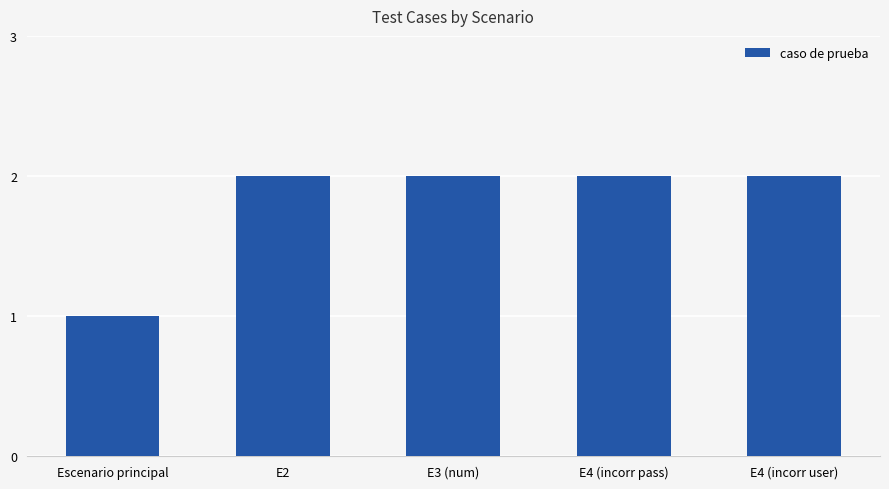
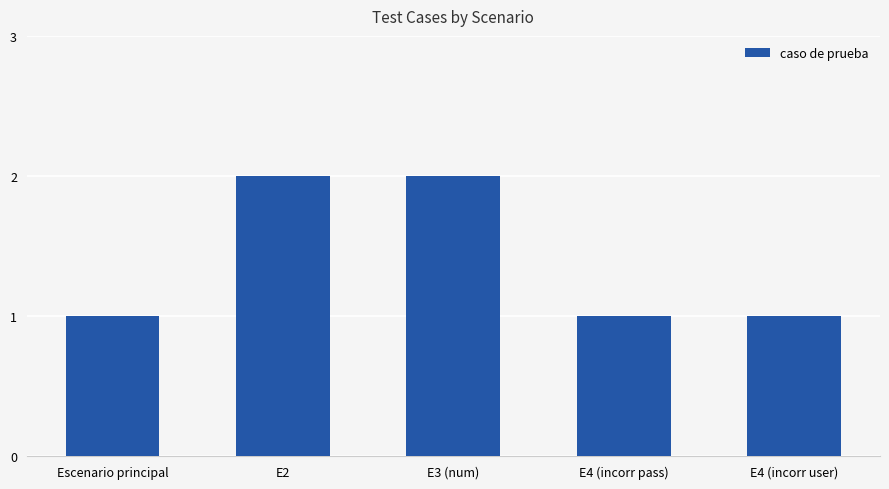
E4 (incorr pass): 2 -> 1
E4 (incorr user): 2 -> 1
